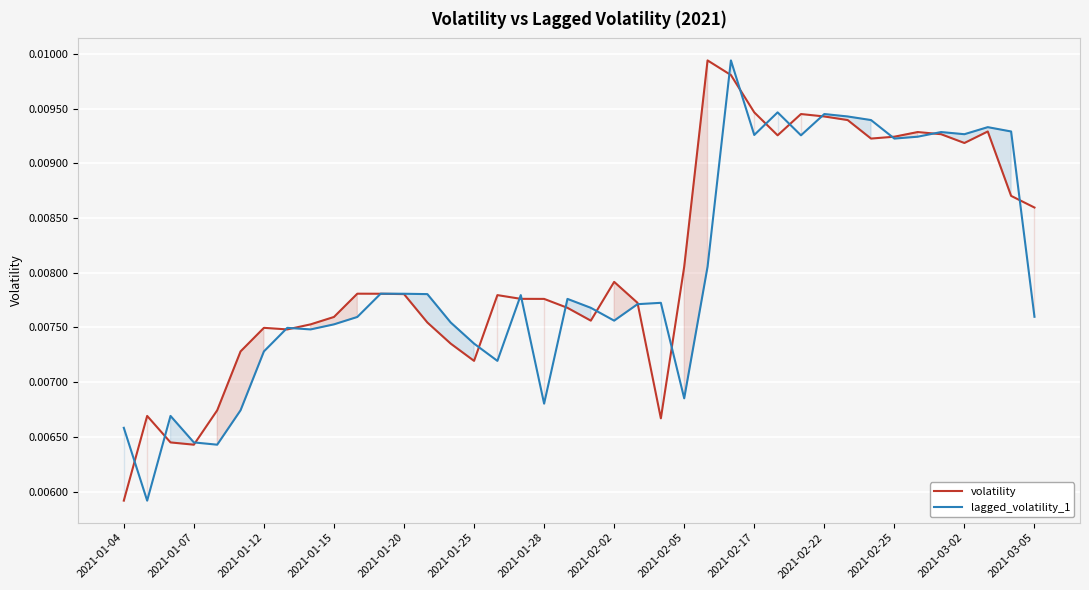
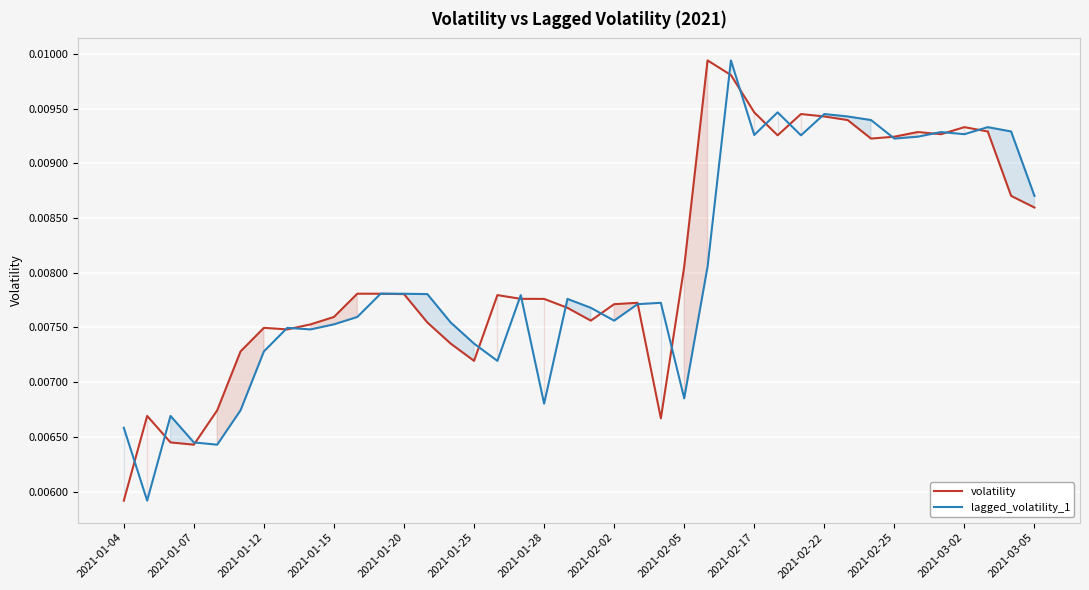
volatility, 2021-02-02: 0.00792 -> 0.00771
volatility, 2021-03-02: 0.00919 -> 0.00933
lagged_volatility_1, 2021-03-05: 0.00760 -> 0.00870
